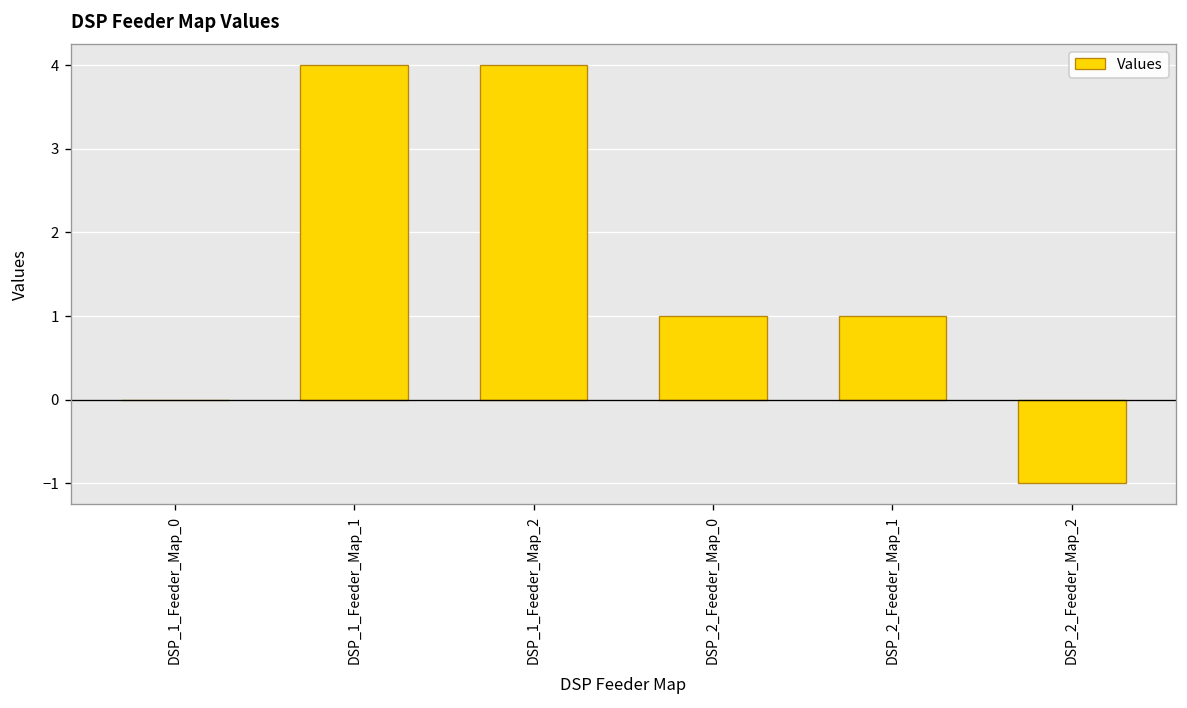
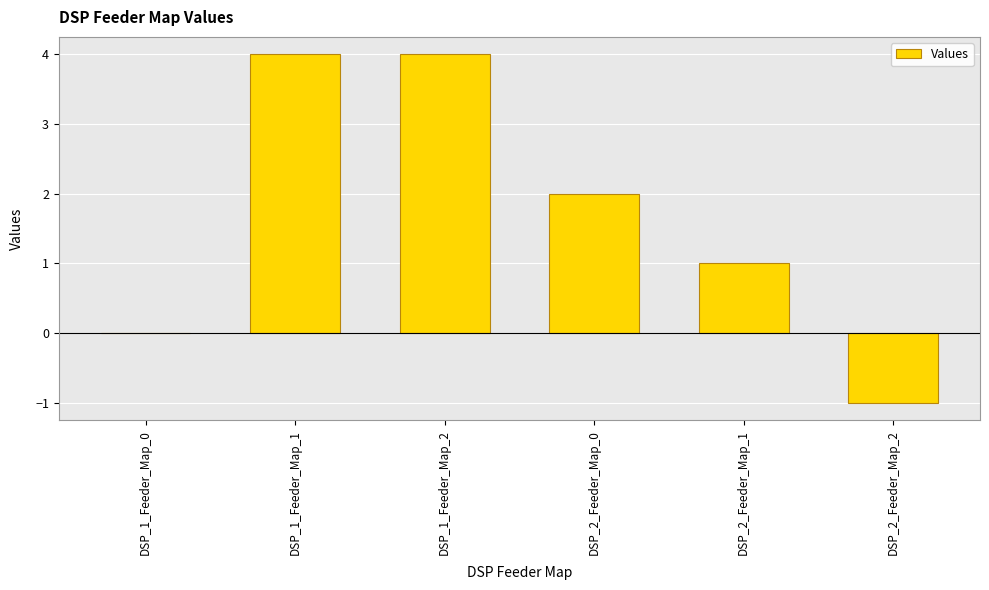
DSP_2_Feeder_Map_0: 1 -> 2
